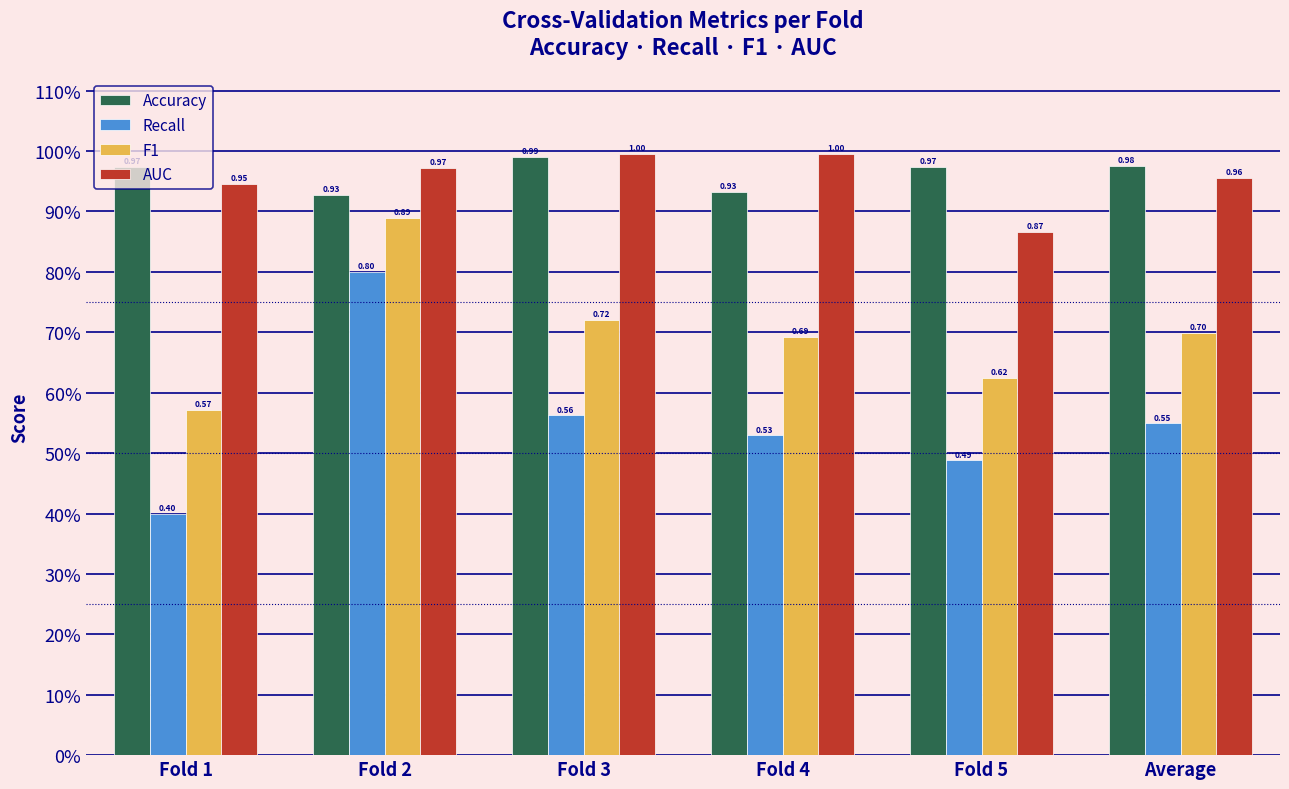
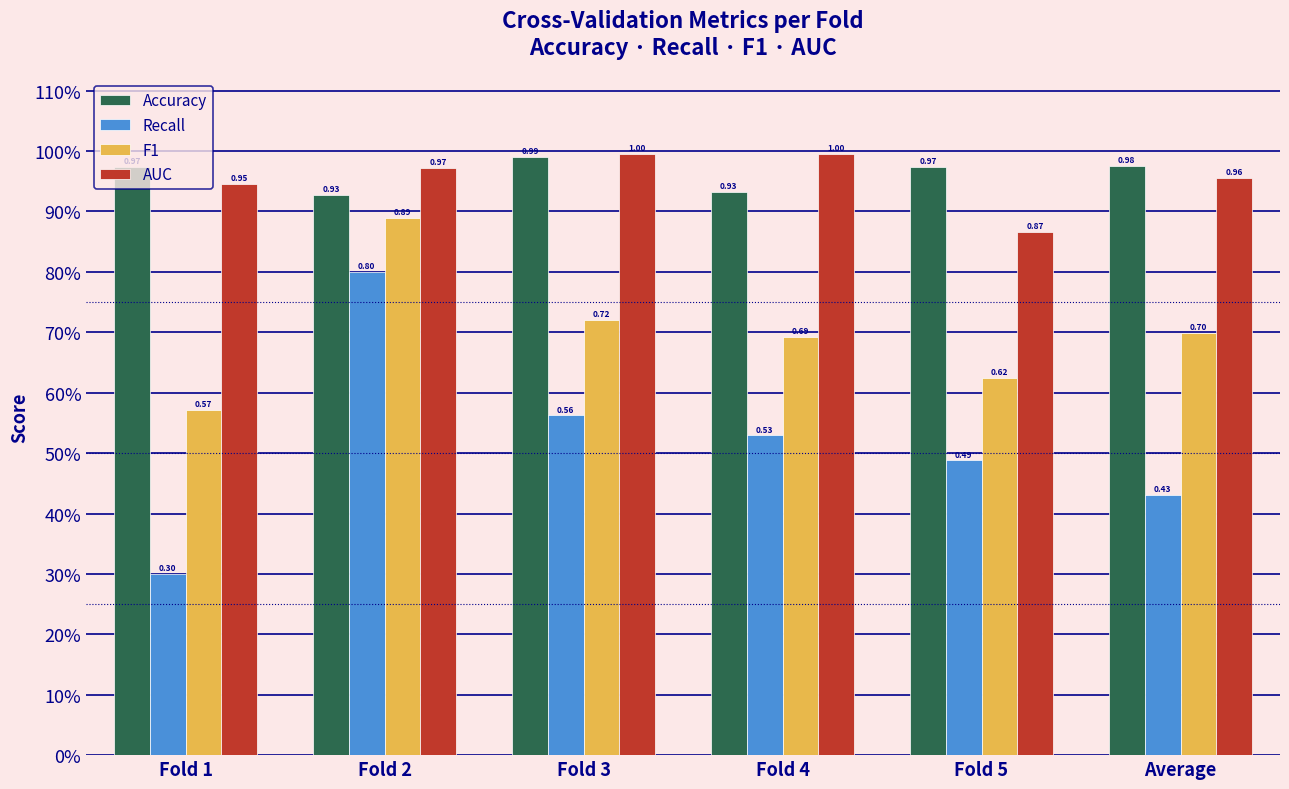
Recall, Fold 1: 0.40 -> 0.30
Recall, Average: 0.55 -> 0.43
